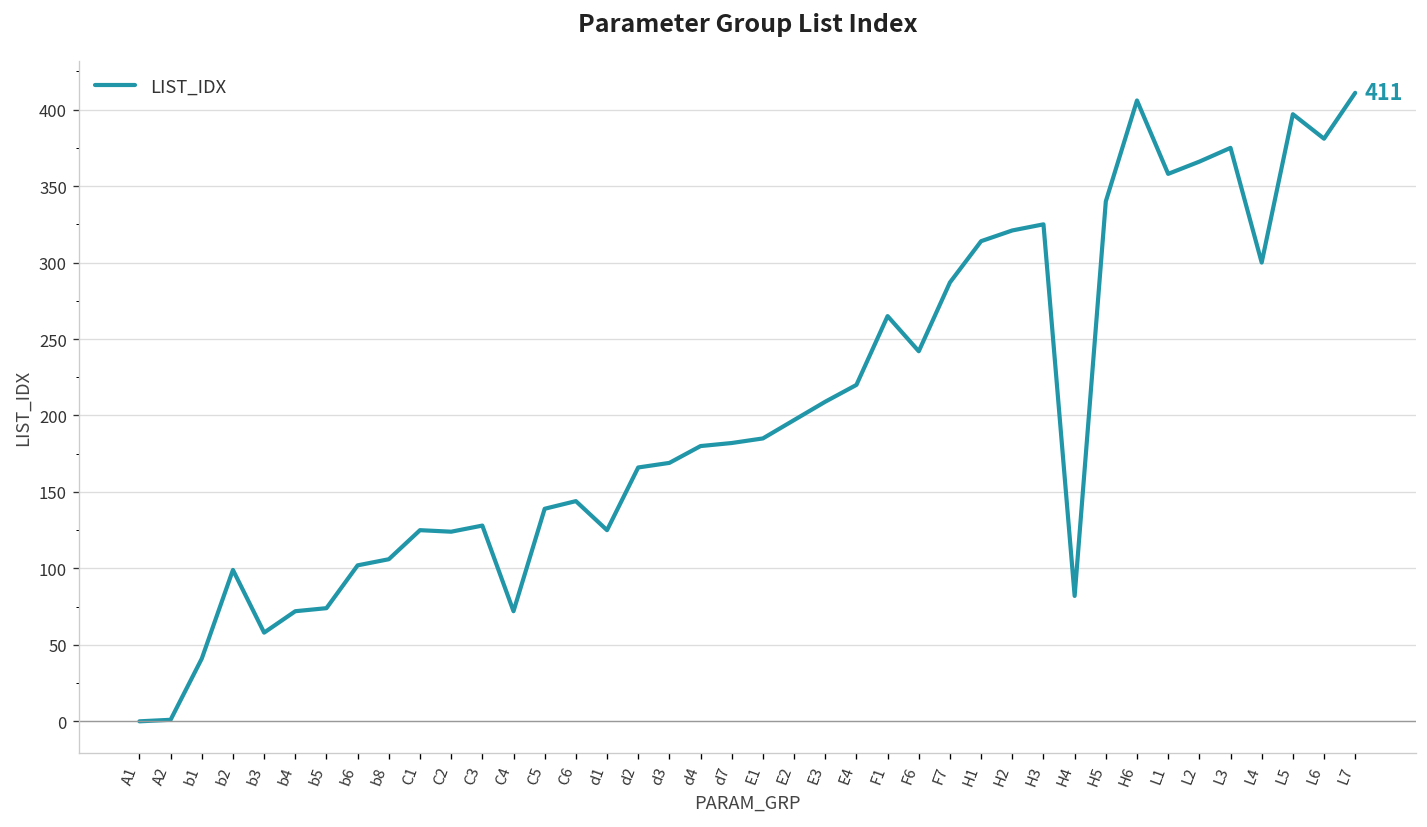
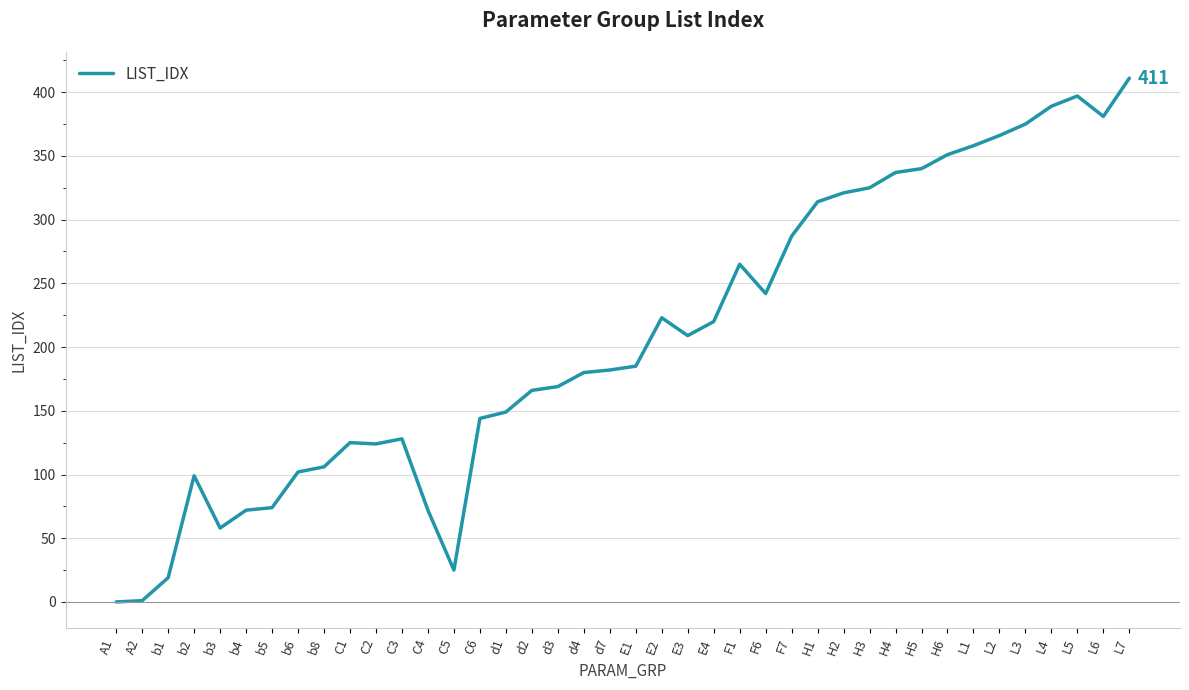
b1: 41 -> 19
C5: 139 -> 25
d1: 125 -> 149
E2: 197 -> 223
H4: 82 -> 337
H6: 406 -> 351
L4: 300 -> 389
